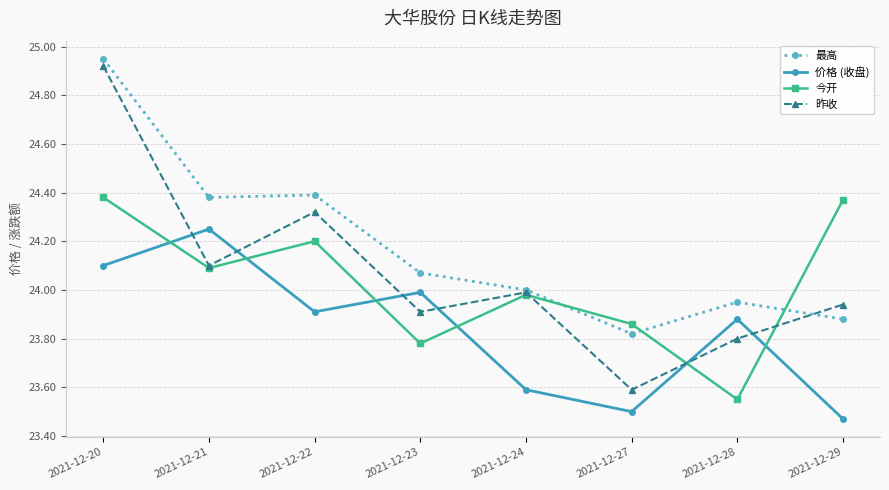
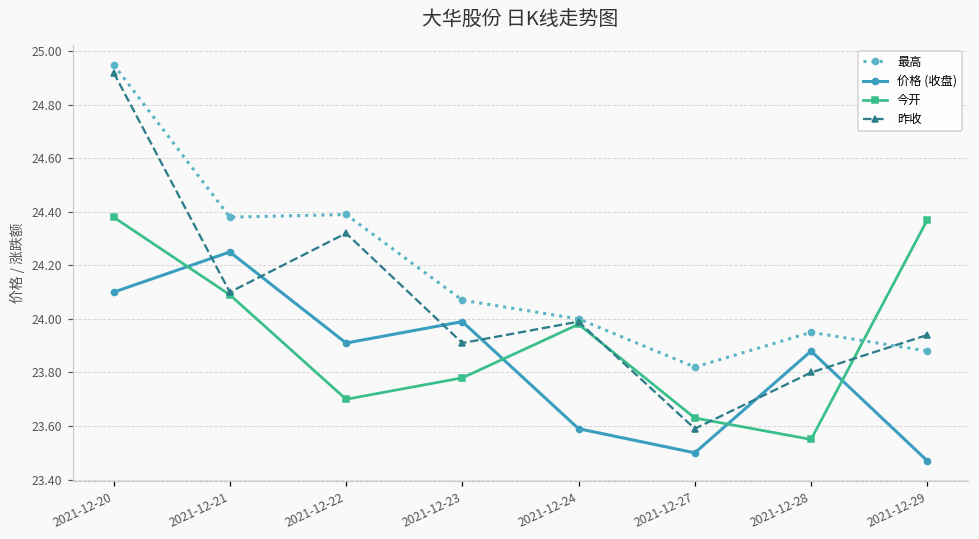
今开, 2021-12-22: 24.2 -> 23.7
今开, 2021-12-27: 23.86 -> 23.63
